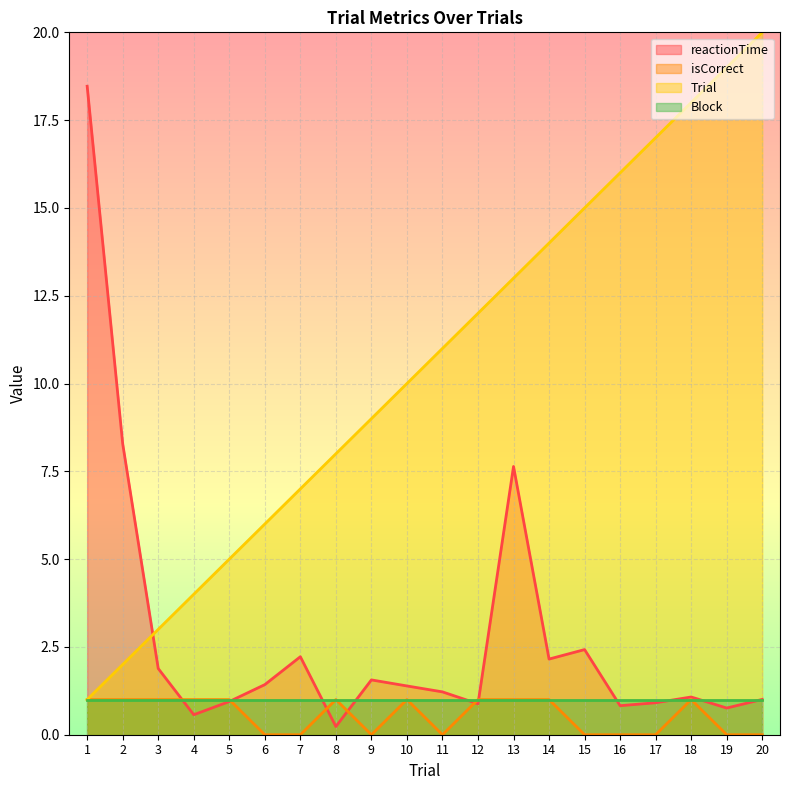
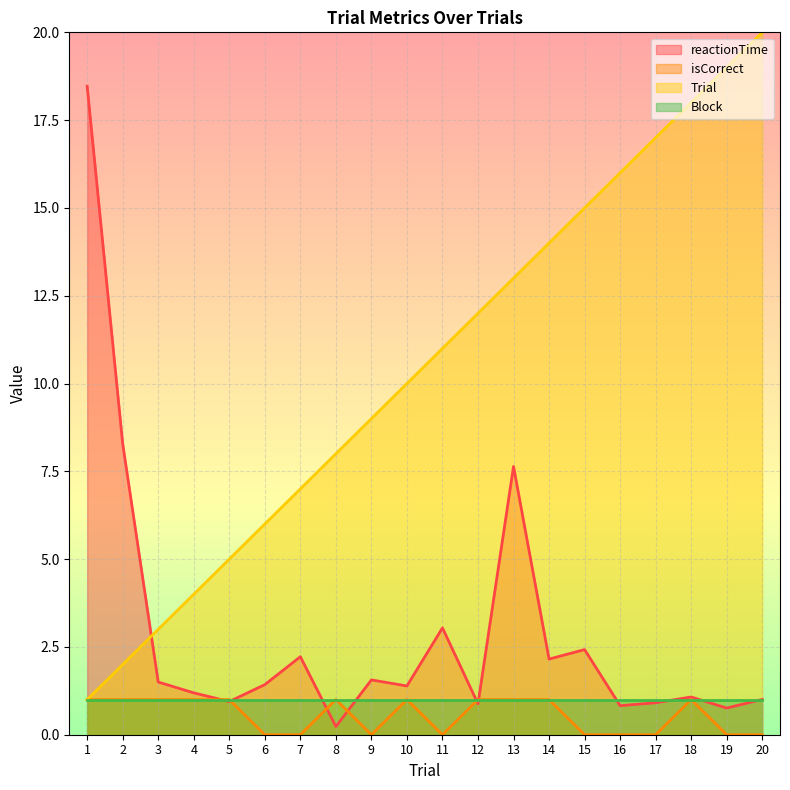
reactionTime, 3: 1.9 -> 1.5
reactionTime, 4: 0.6 -> 1.2
reactionTime, 11: 1.2 -> 3.0
